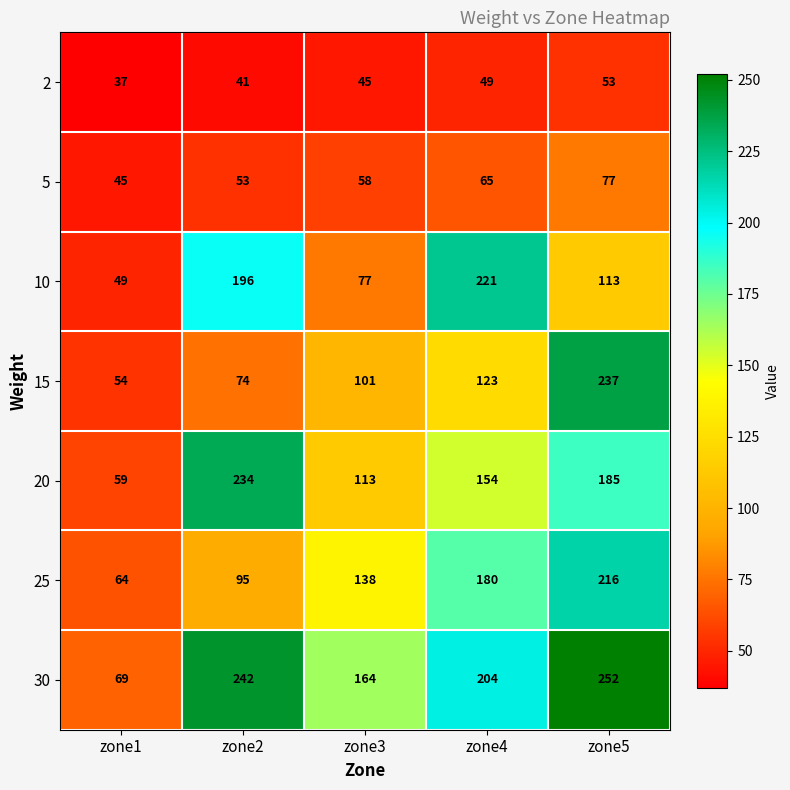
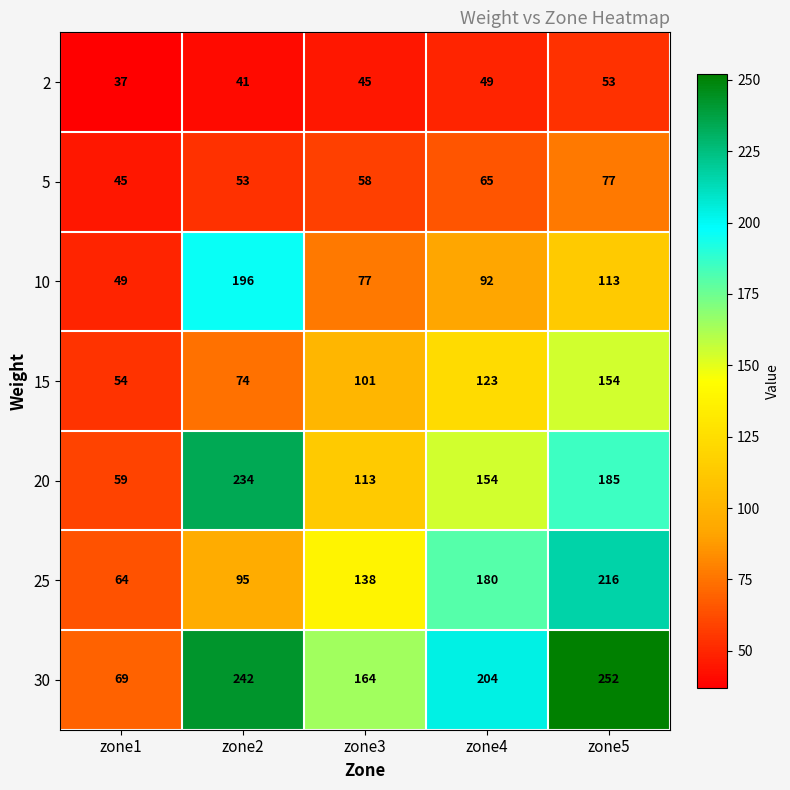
10, zone4: 221 -> 92
15, zone5: 237 -> 154
